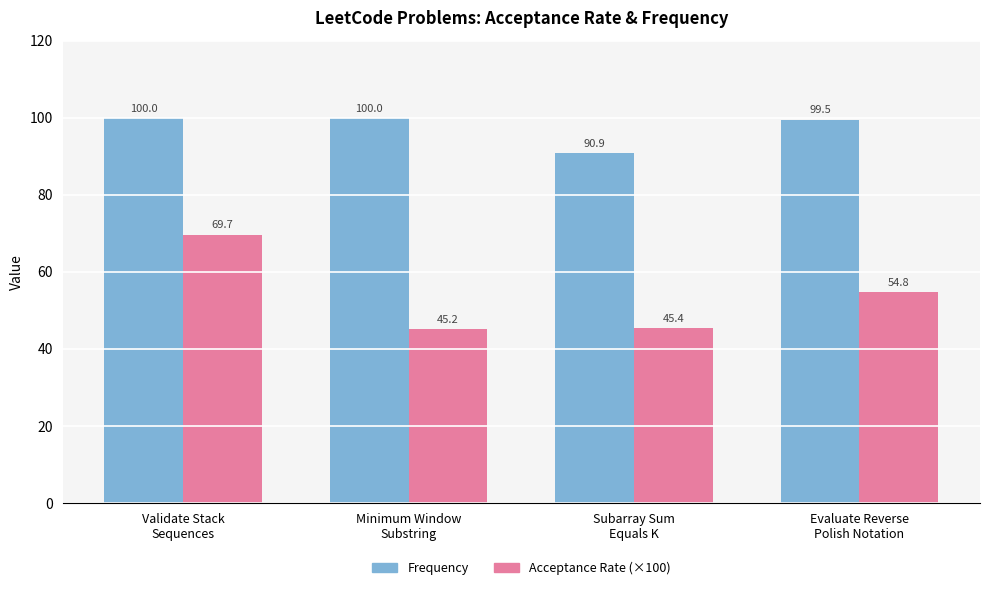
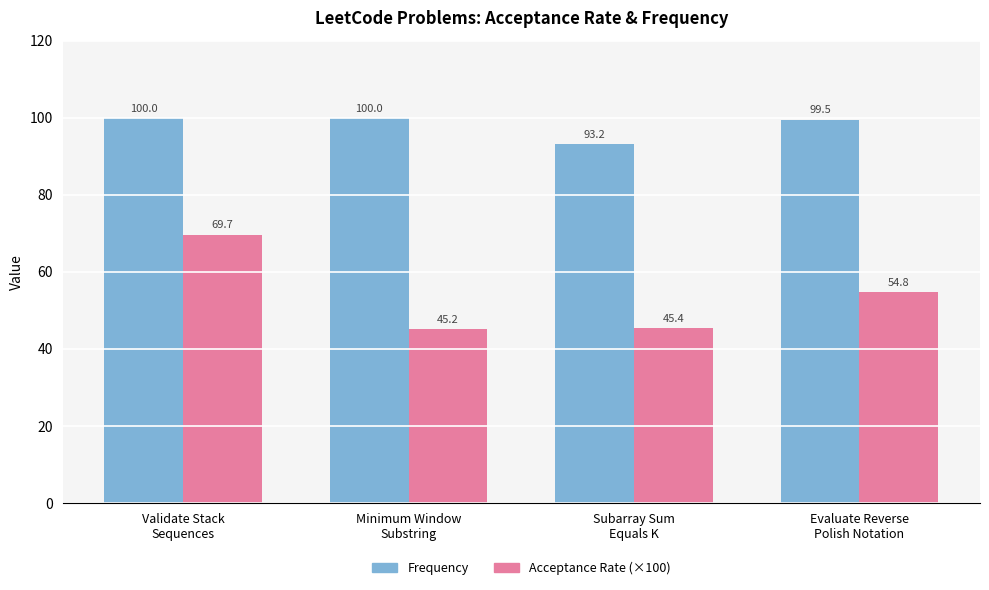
Frequency, Subarray Sum Equals K: 90.9 -> 93.2
